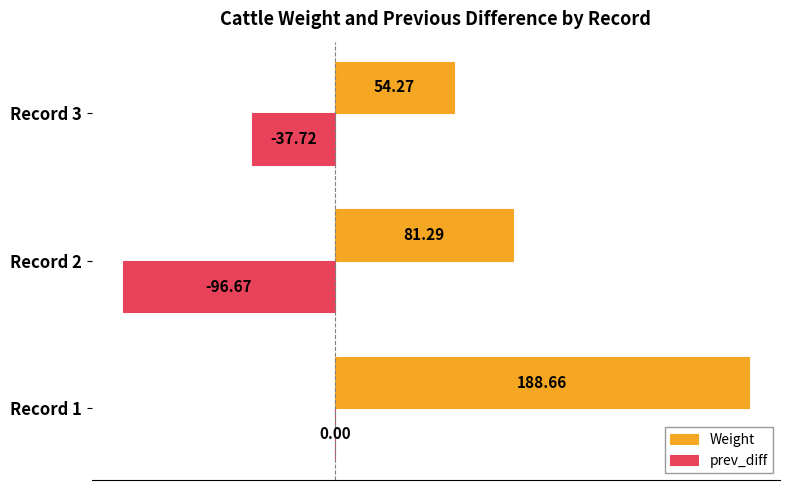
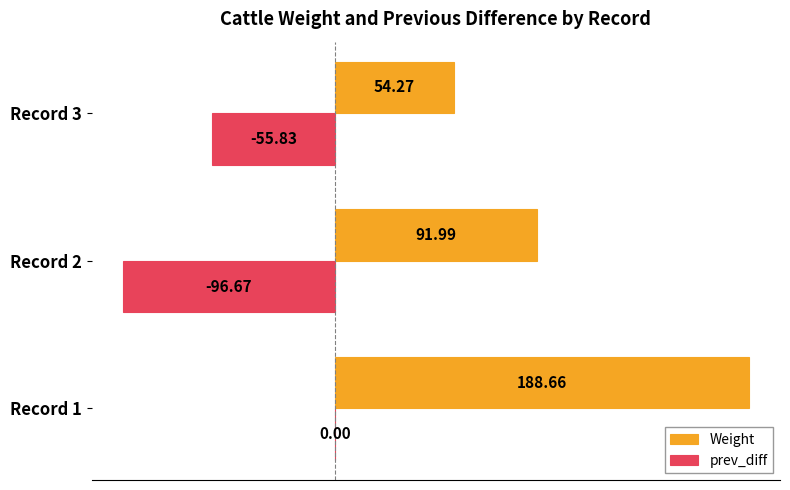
prev_diff, Record 3: -37.72 -> -55.83
Weight, Record 2: 81.29 -> 91.99
